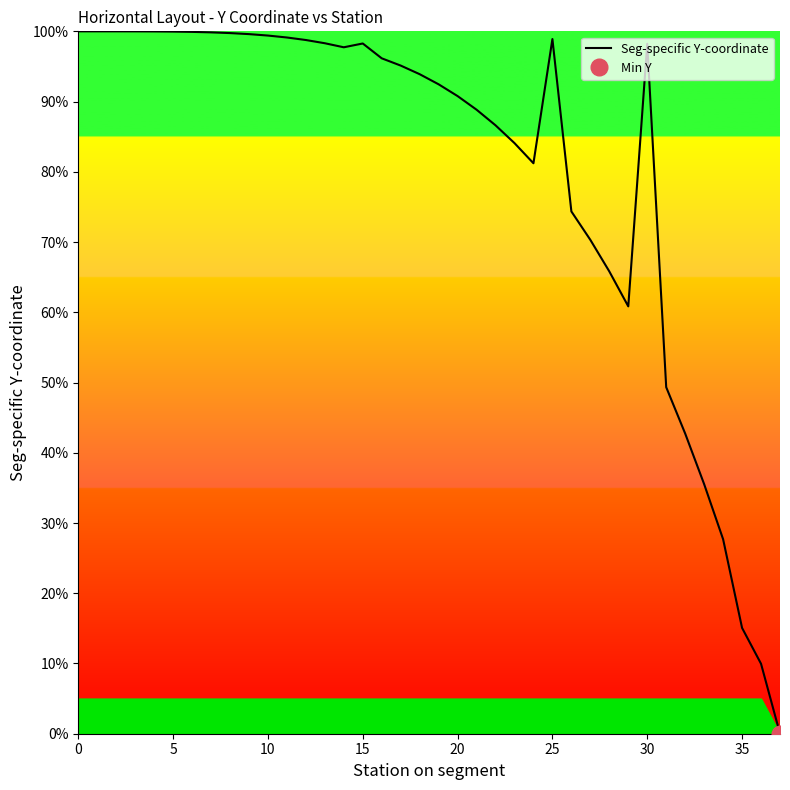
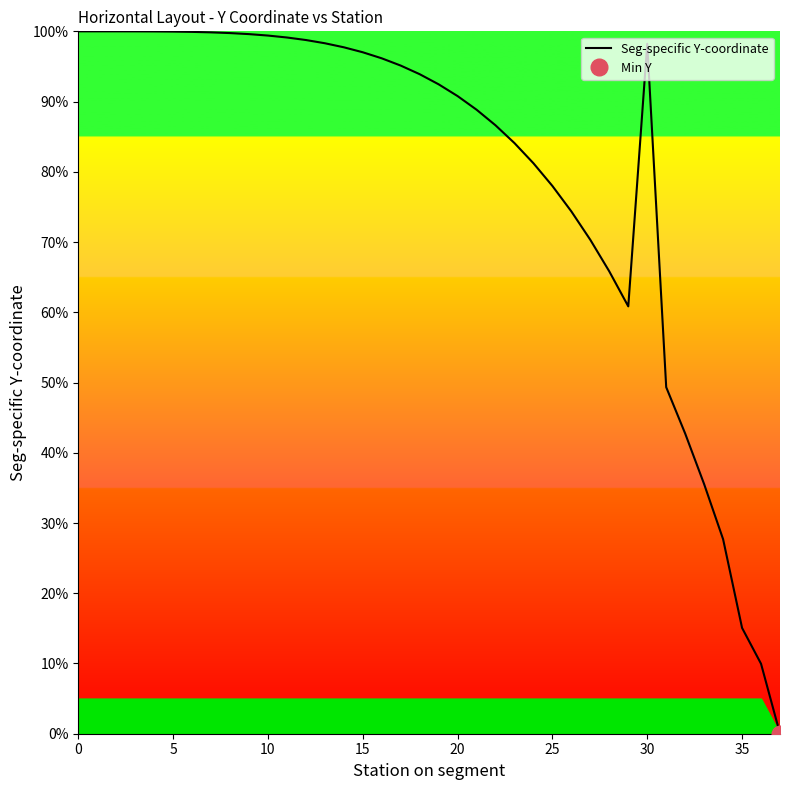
Seg-specific Y-coordinate, 15: 98% -> 97%
Seg-specific Y-coordinate, 25: 99% -> 78%
